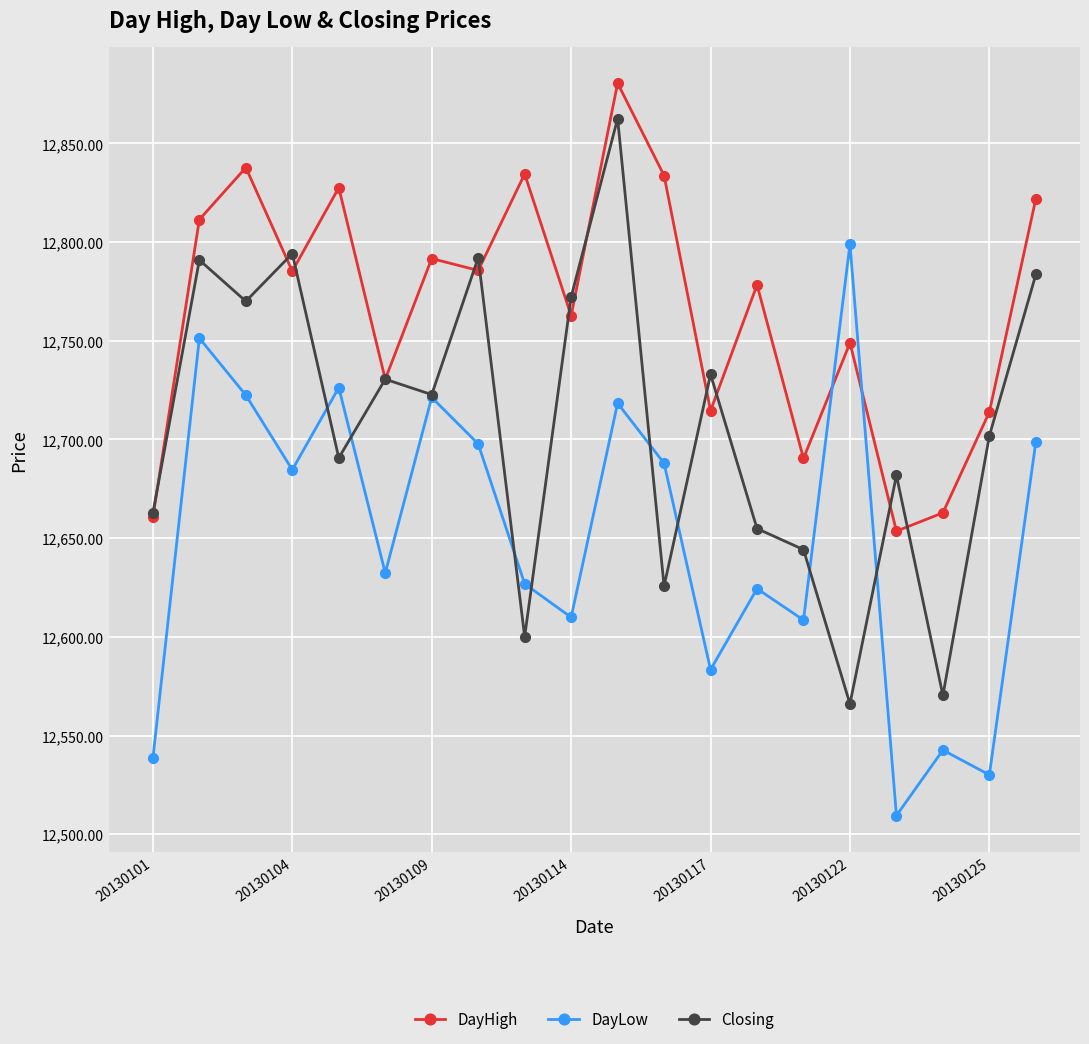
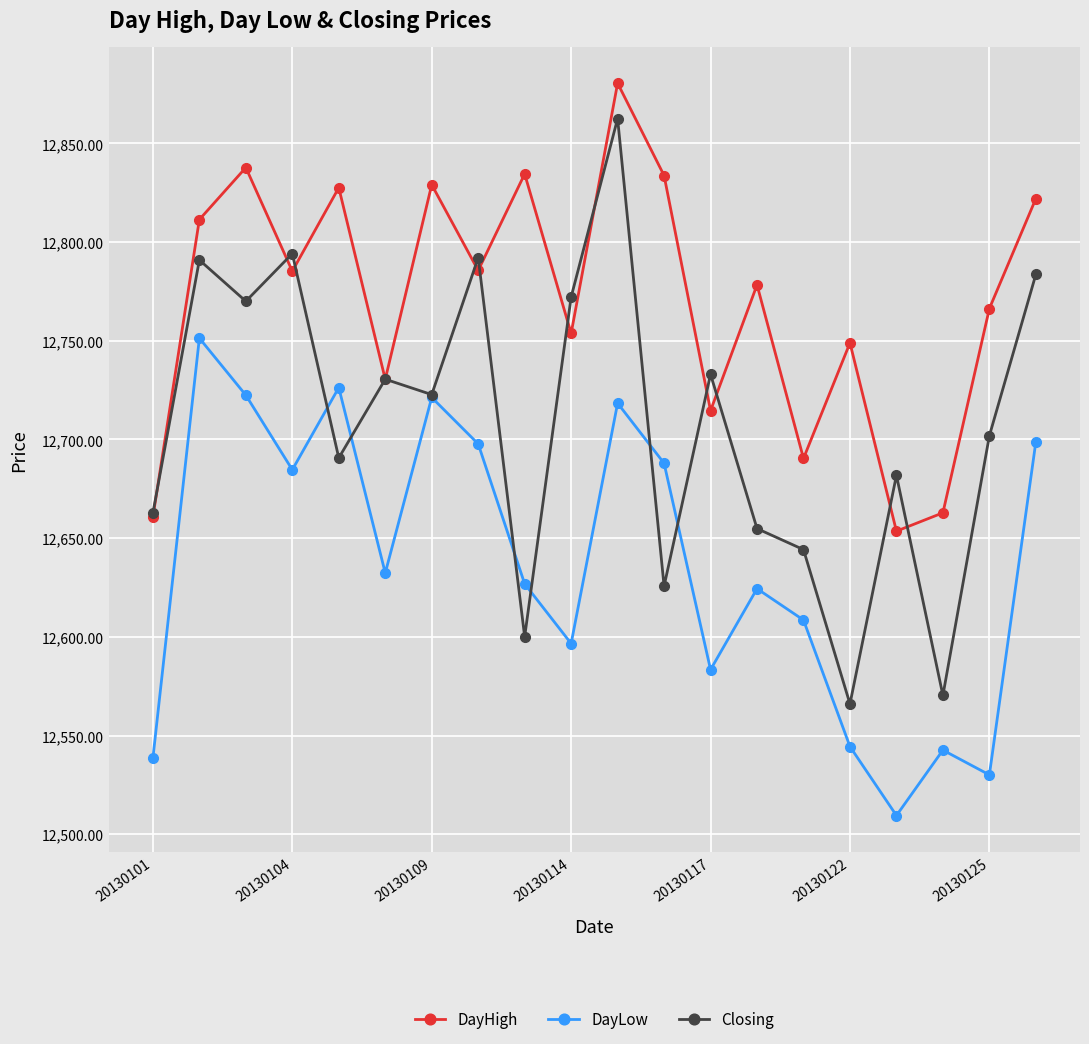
DayHigh, 20130109: 12,792 -> 12,829
DayHigh, 20130114: 12,763 -> 12,754
DayLow, 20130114: 12,610 -> 12,597
DayLow, 20130122: 12,799 -> 12,544
DayHigh, 20130125: 12,714 -> 12,766
